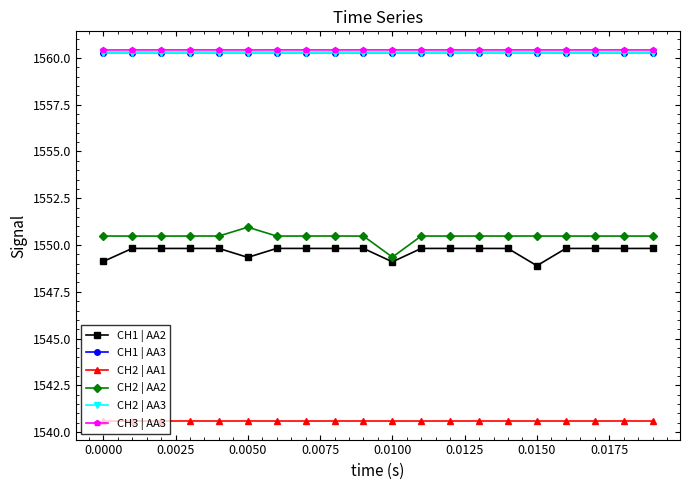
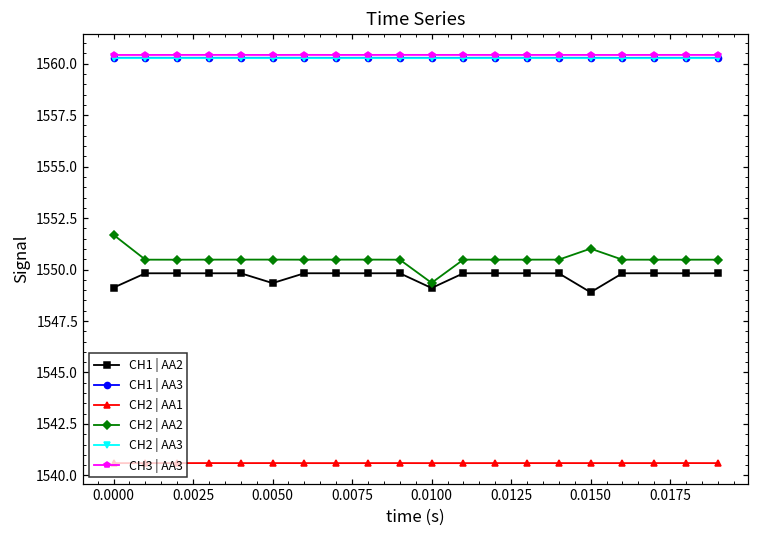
CH2 | AA2, 0.0000: 1550.5 -> 1551.7
CH2 | AA2, 0.0050: 1551.0 -> 1550.5
CH2 | AA2, 0.0150: 1550.5 -> 1551.0
